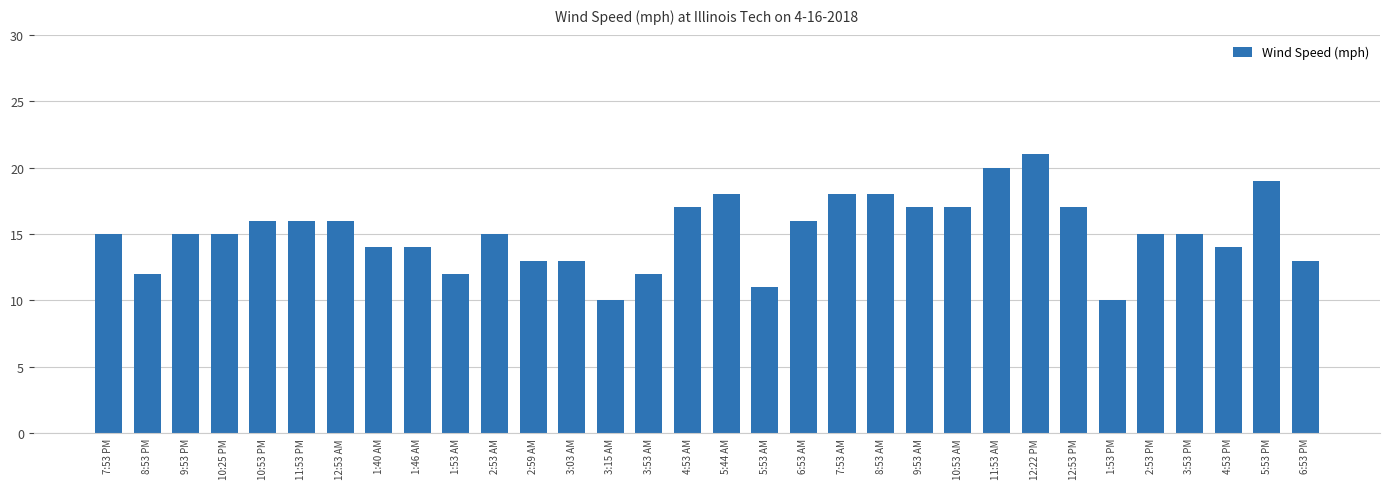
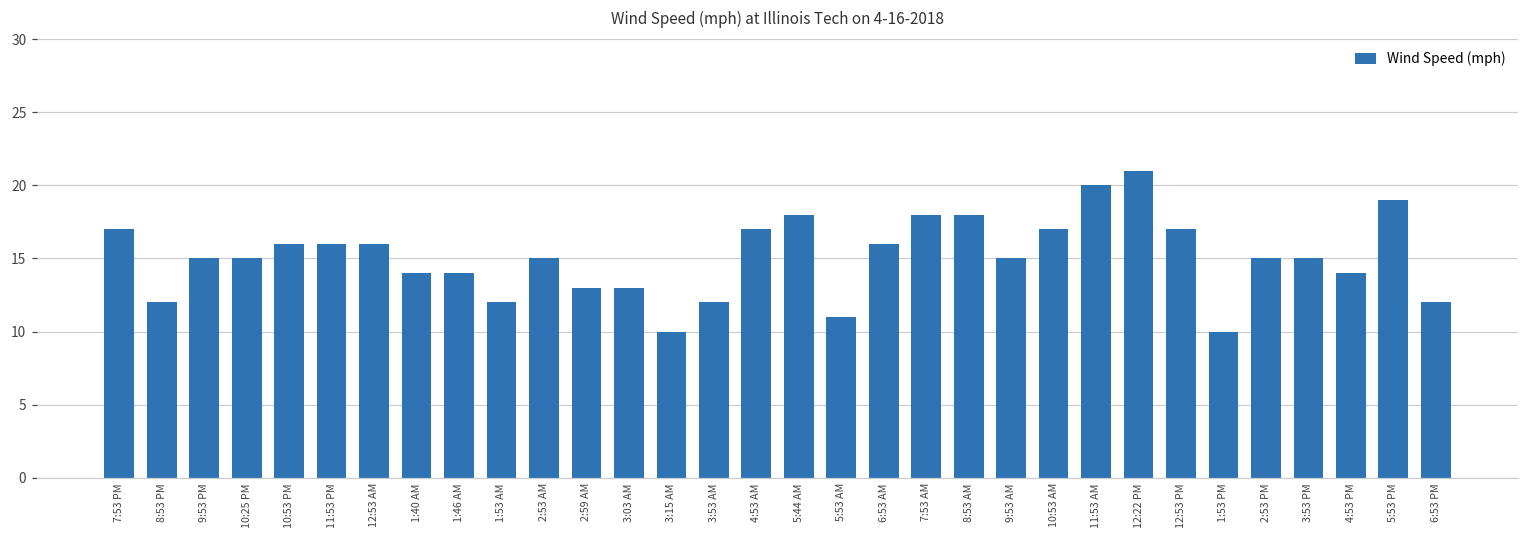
7:53 PM: 15 -> 17
9:53 AM: 17 -> 15
6:53 PM: 13 -> 12
